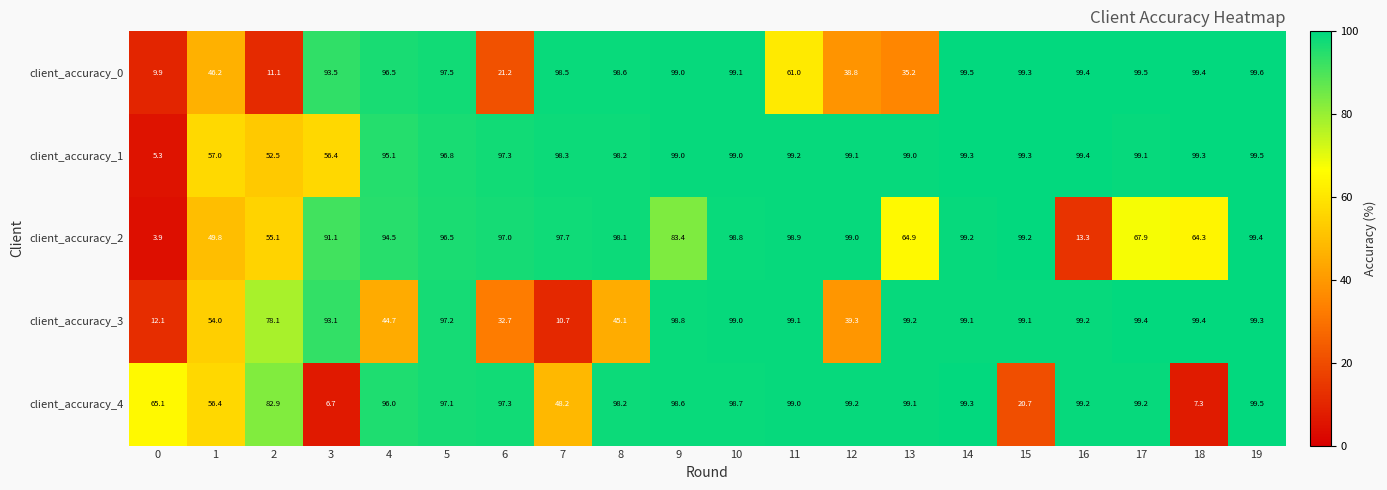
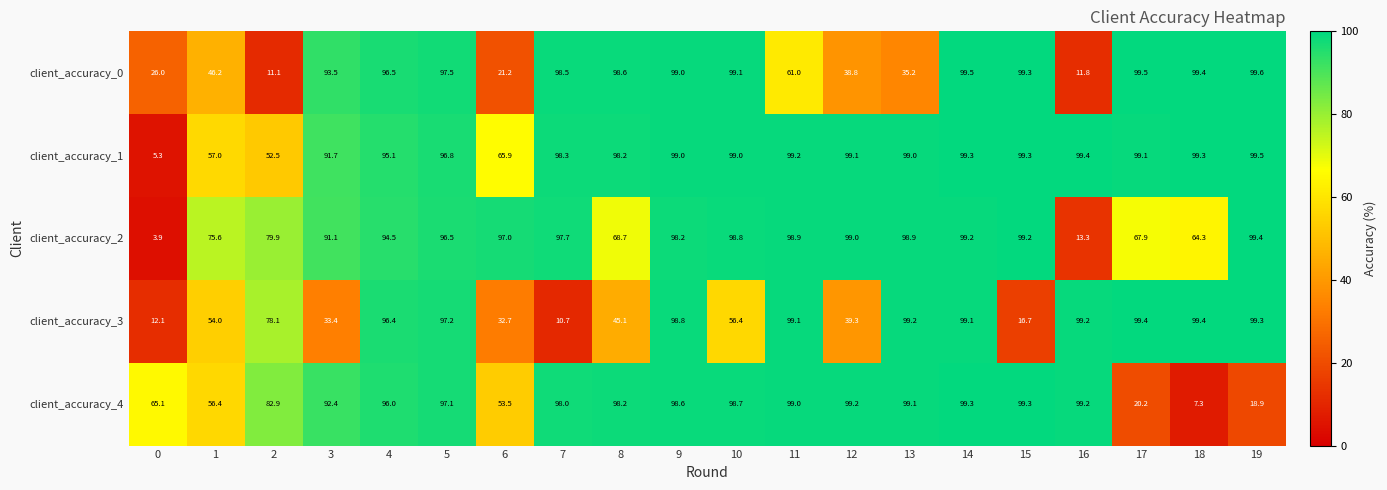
client_accuracy_0, 0: 9.9 -> 26.0
client_accuracy_0, 16: 99.4 -> 11.8
client_accuracy_1, 3: 56.4 -> 91.7
client_accuracy_1, 6: 97.3 -> 65.9
client_accuracy_2, 1: 49.8 -> 75.6
client_accuracy_2, 2: 55.1 -> 79.9
client_accuracy_2, 8: 98.1 -> 68.7
client_accuracy_2, 9: 83.4 -> 98.2
client_accuracy_2, 13: 64.9 -> 98.9
client_accuracy_3, 3: 93.1 -> 33.4
client_accuracy_3, 4: 44.7 -> 96.4
client_accuracy_3, 10: 99.0 -> 56.4
client_accuracy_3, 15: 99.1 -> 16.7
client_accuracy_4, 3: 6.7 -> 92.4
client_accuracy_4, 6: 97.3 -> 53.5
client_accuracy_4, 7: 48.2 -> 98.0
client_accuracy_4, 15: 20.7 -> 99.3
client_accuracy_4, 17: 99.2 -> 20.2
client_accuracy_4, 19: 99.5 -> 18.9
